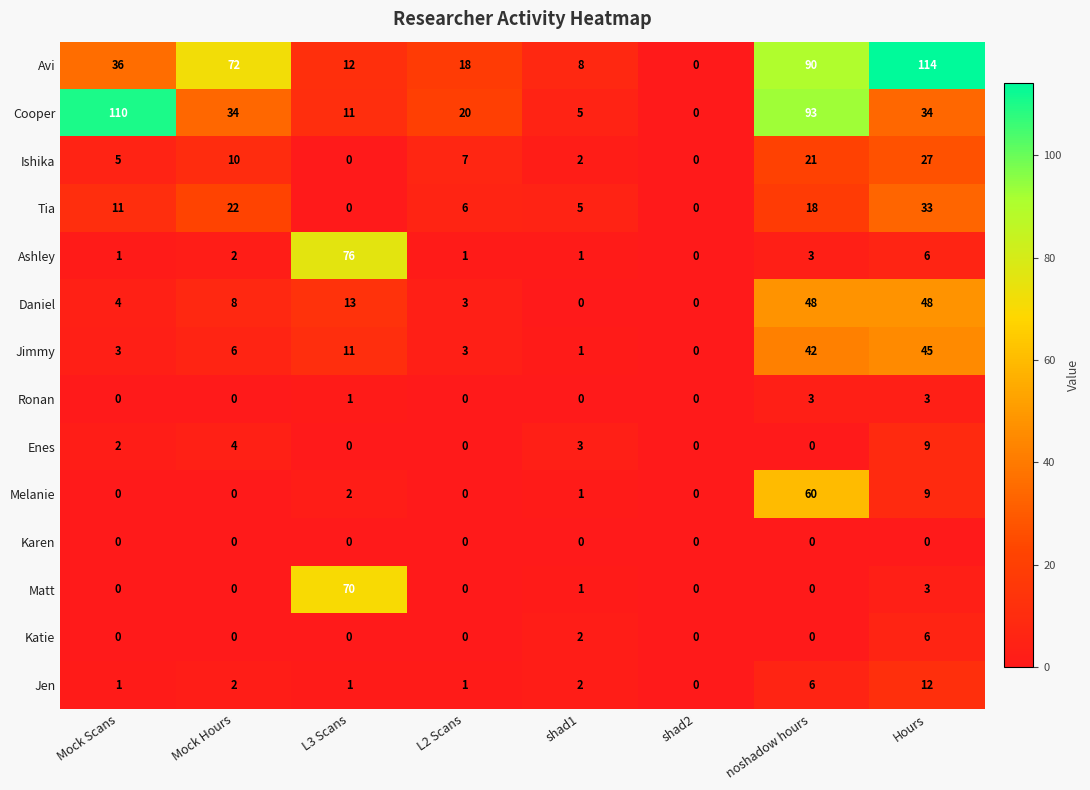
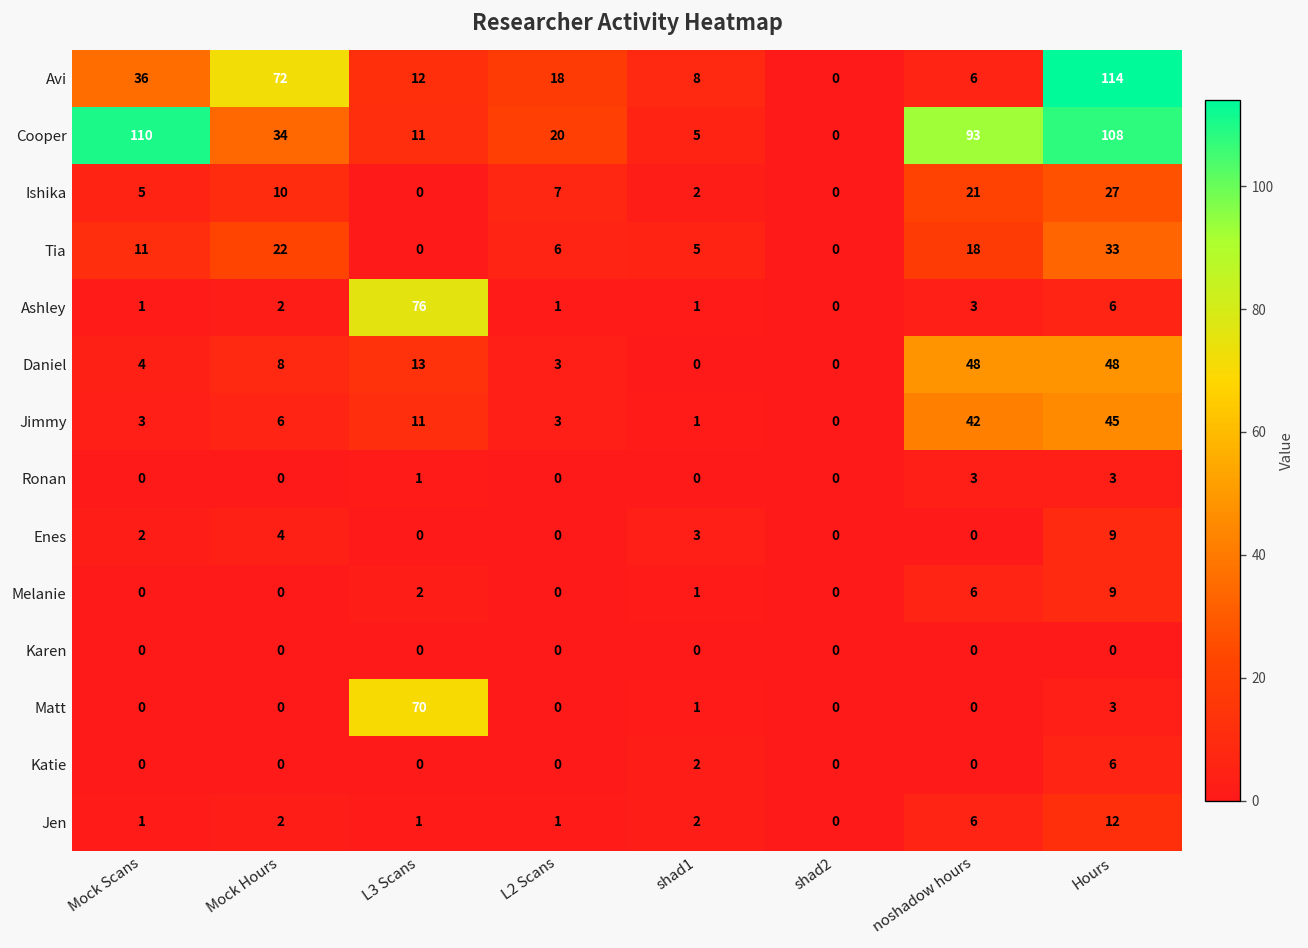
Avi, noshadow hours: 90 -> 6
Cooper, Hours: 34 -> 108
Melanie, noshadow hours: 60 -> 6
